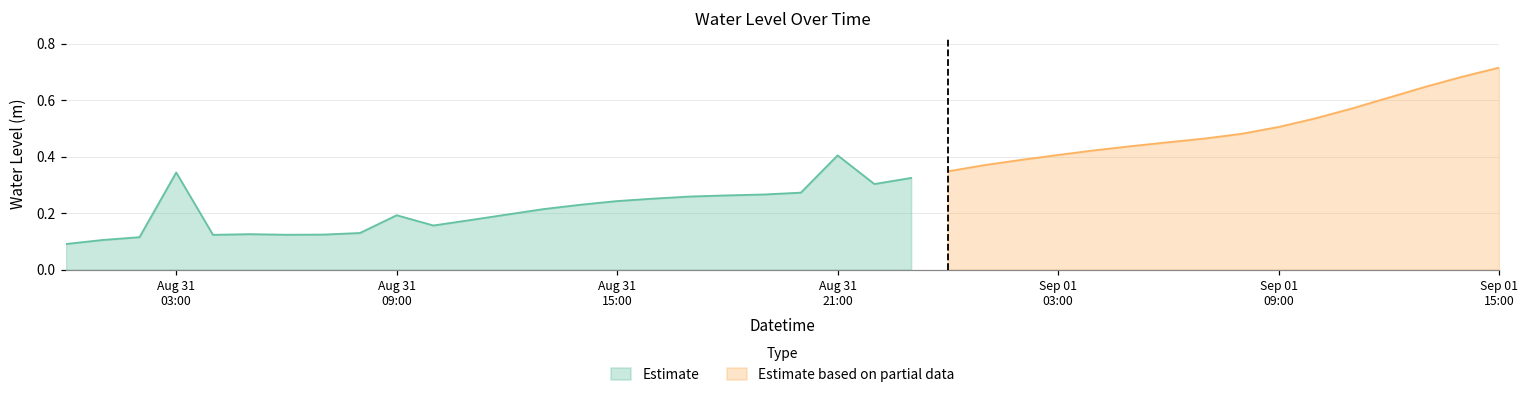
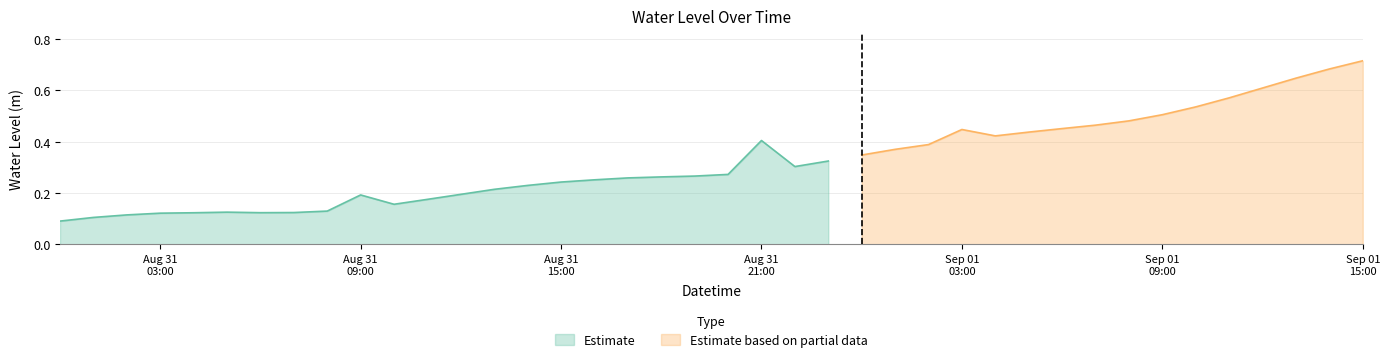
Estimate, Aug 31 03:00: 0.34 -> 0.12
Estimate based on partial data, Sep 01 03:00: 0.41 -> 0.45
